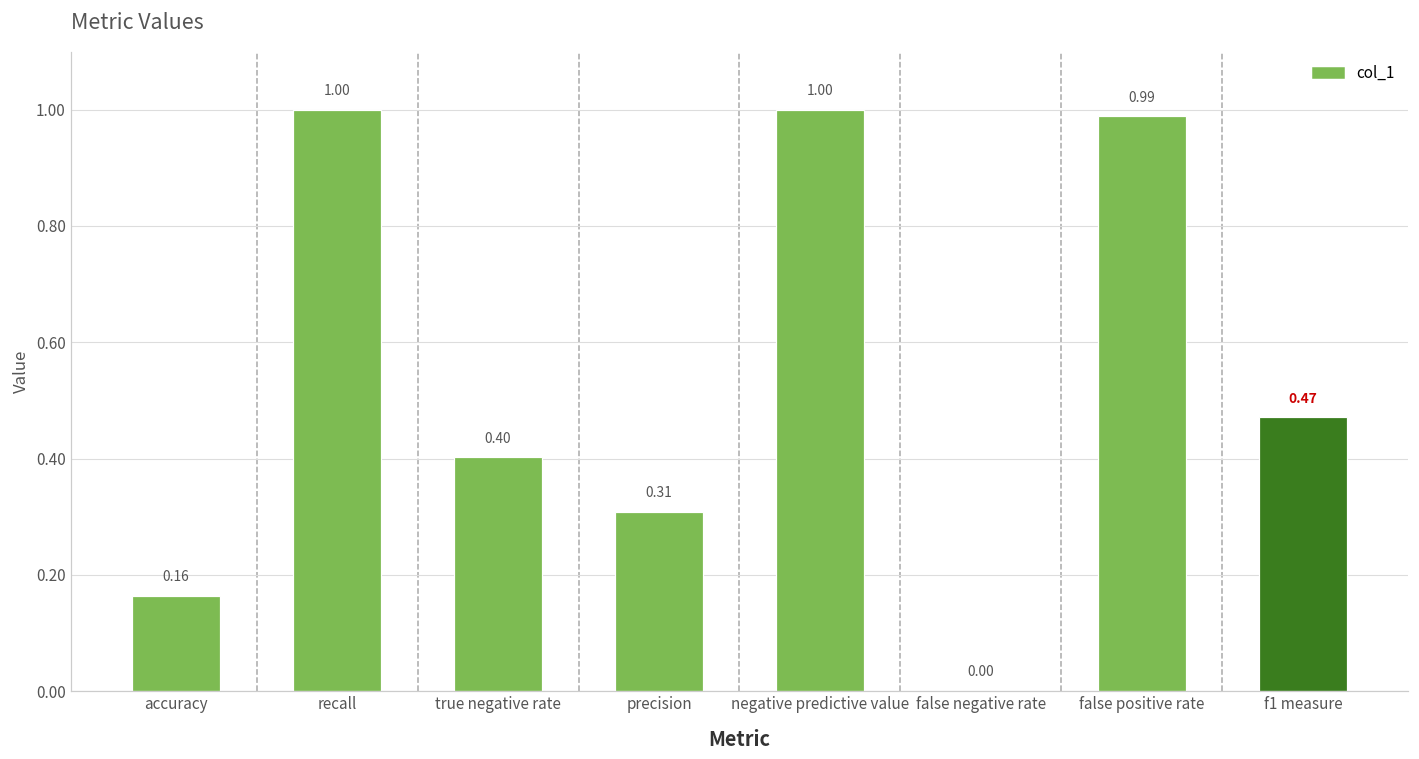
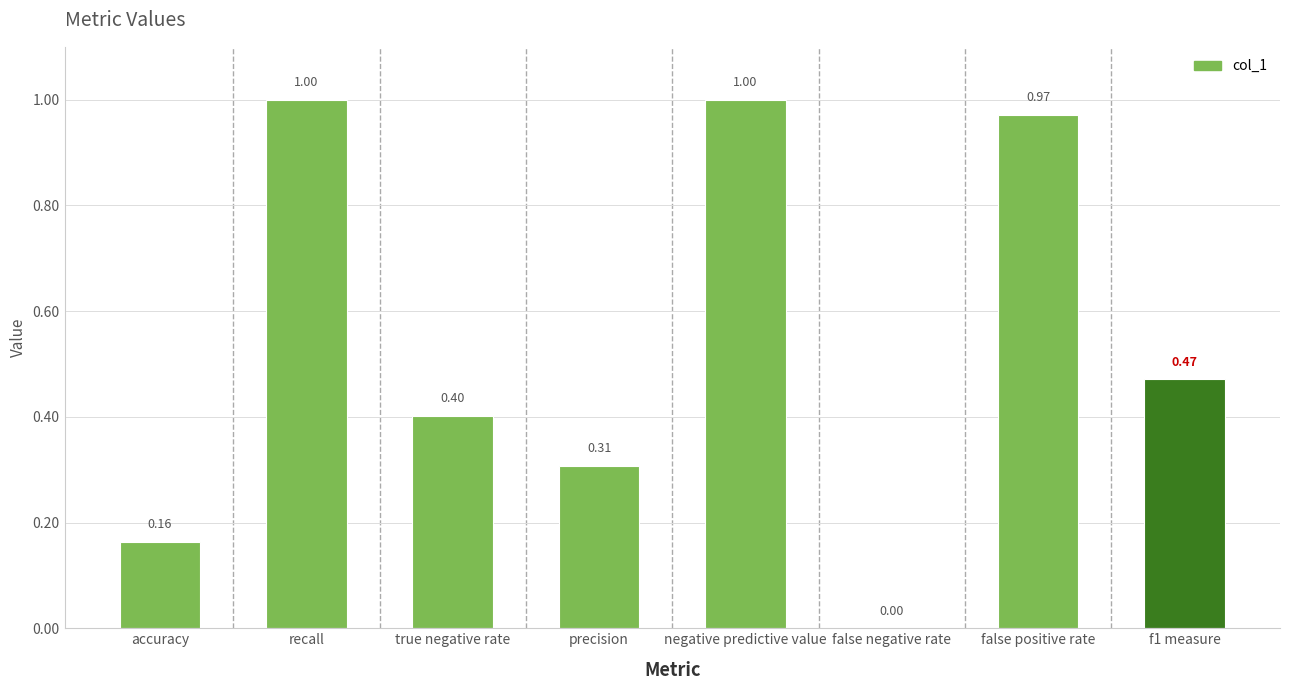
false positive rate: 0.99 -> 0.97
